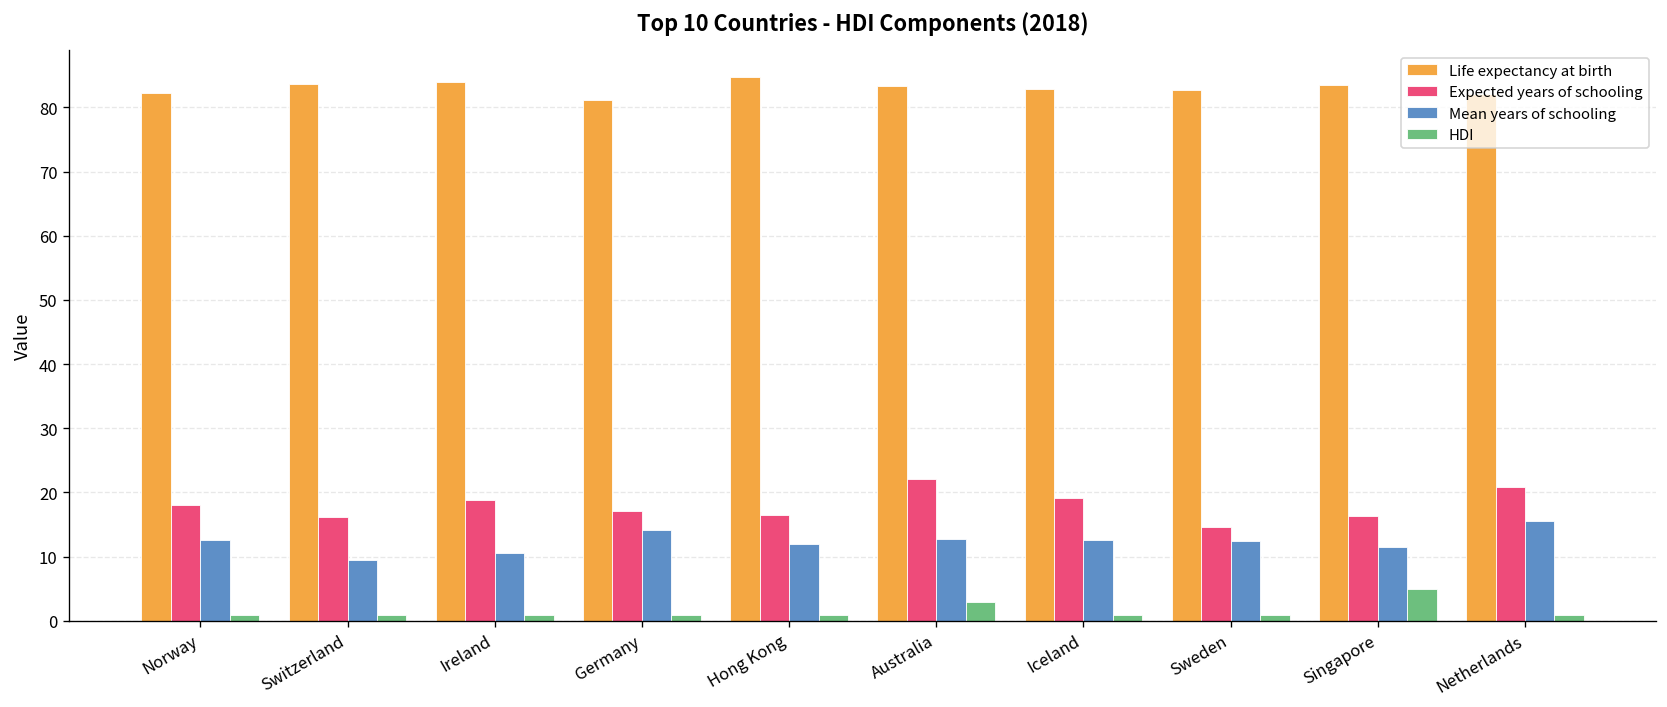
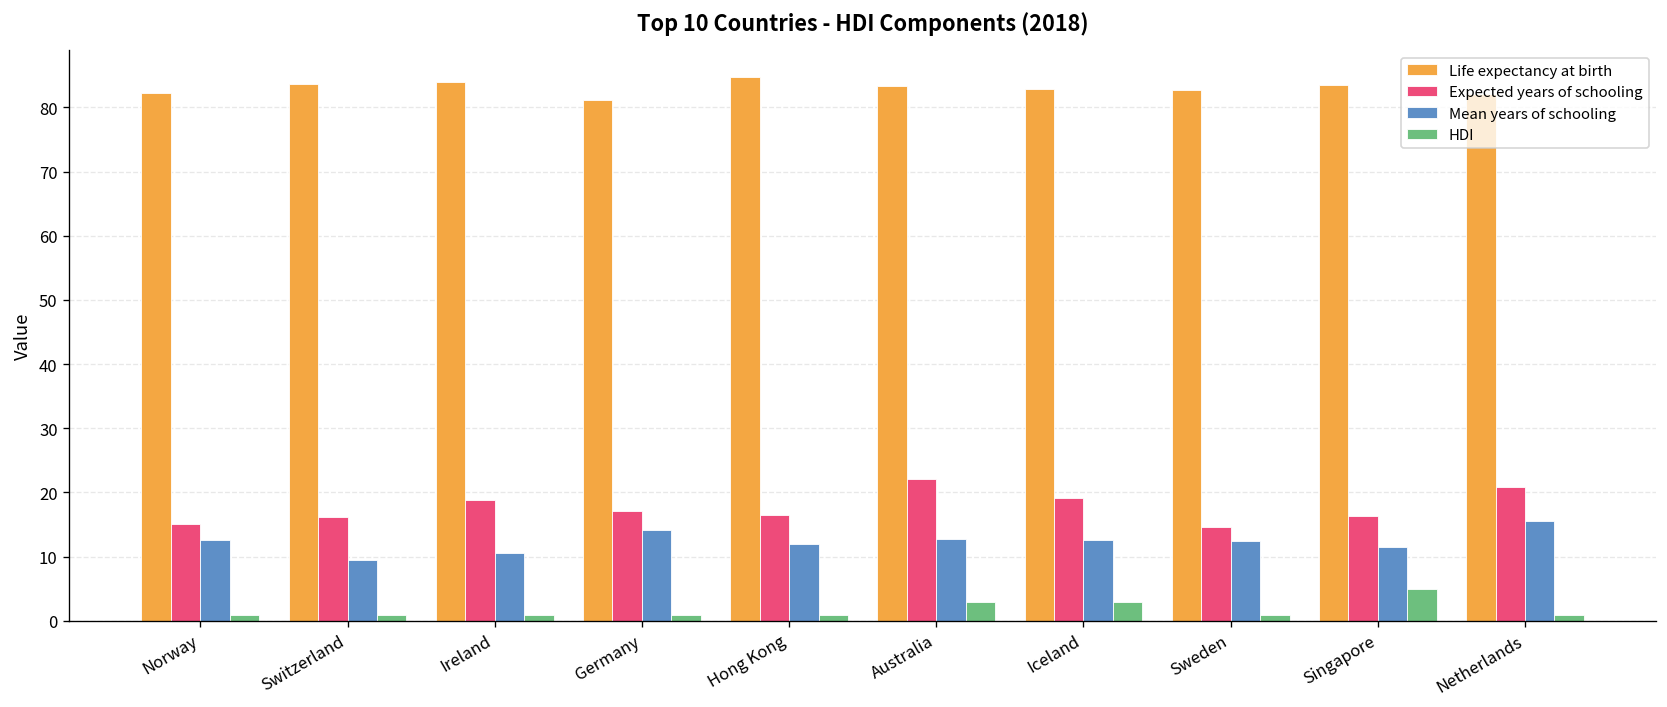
Expected years of schooling, Norway: 18 -> 15
HDI, Iceland: 1 -> 3
